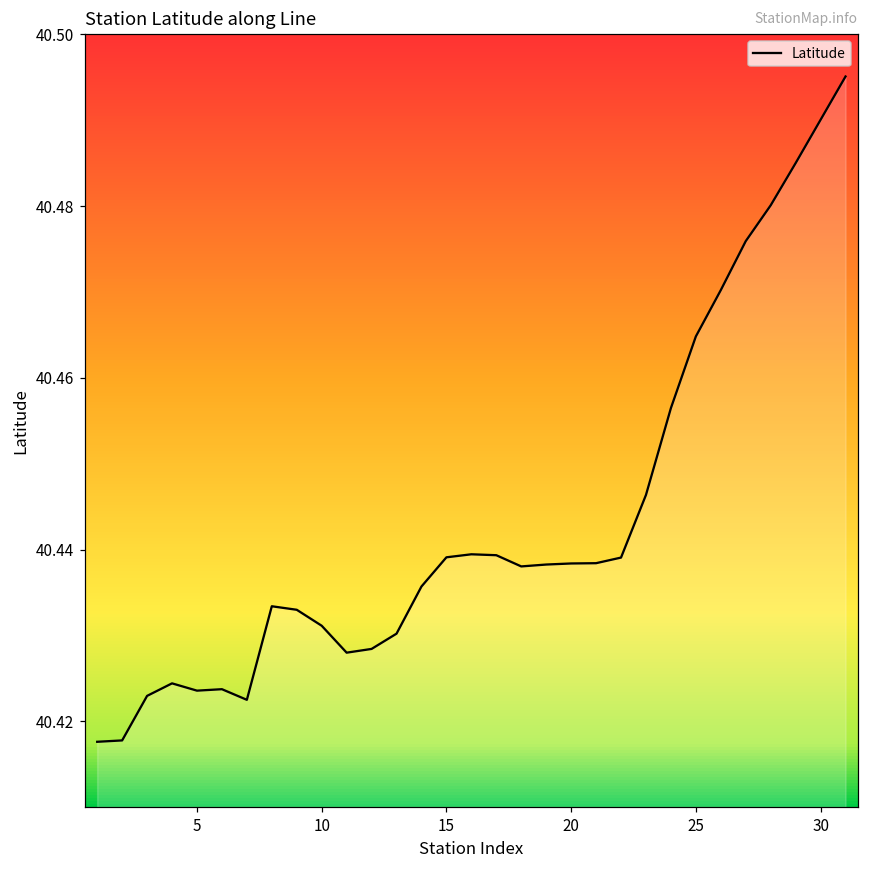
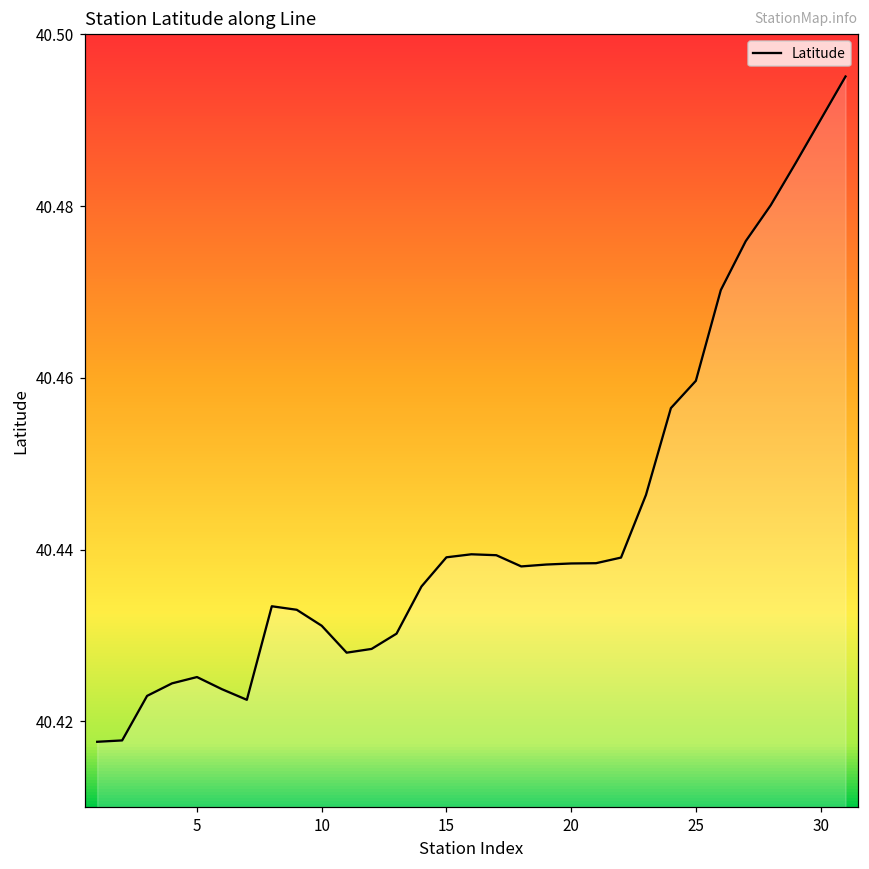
5: 40.424 -> 40.425
25: 40.465 -> 40.460
